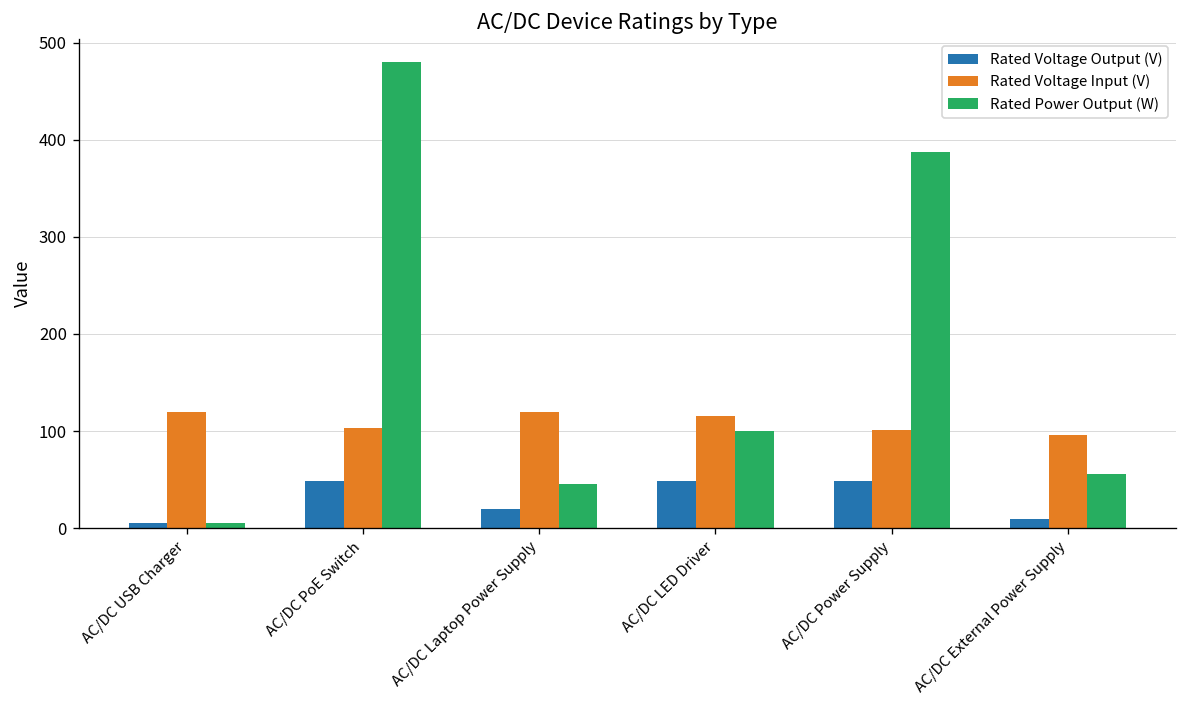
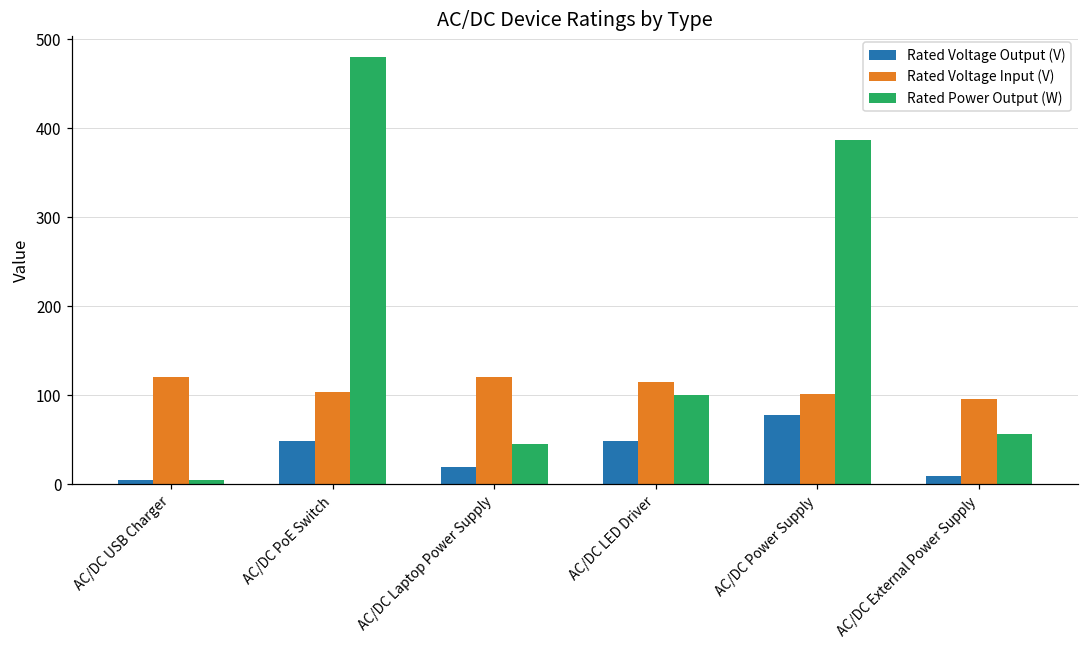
Rated Voltage Output (V), AC/DC Power Supply: 50 -> 80
